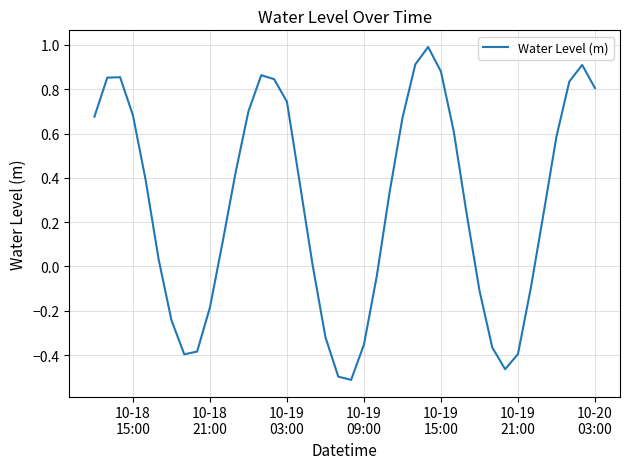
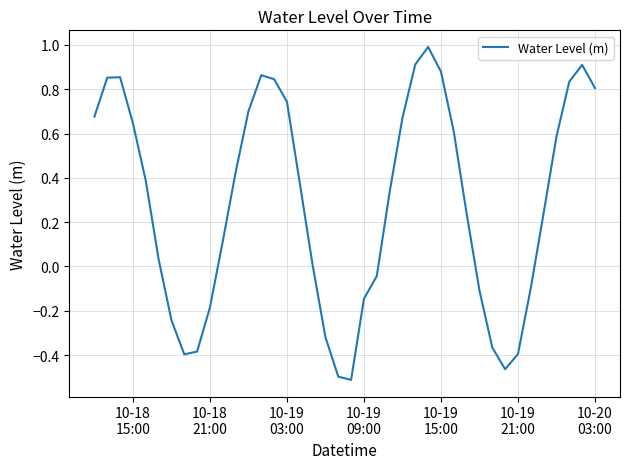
10-18 15:00: 0.68 -> 0.65
10-19 09:00: -0.35 -> -0.15
